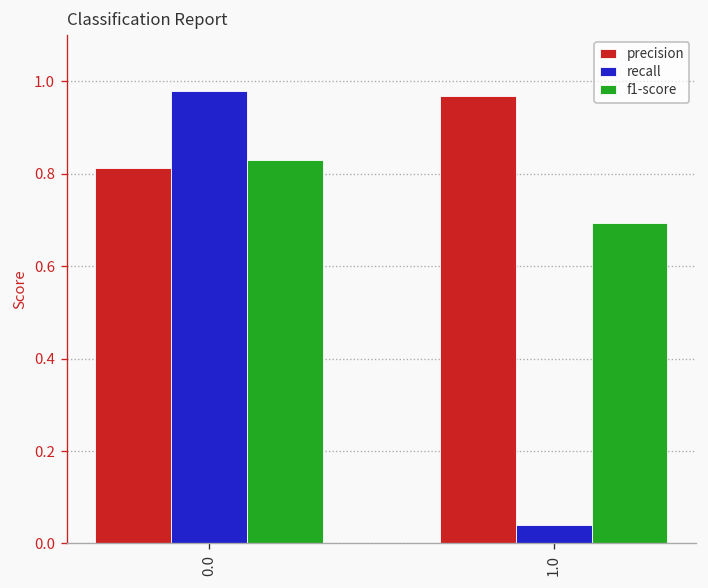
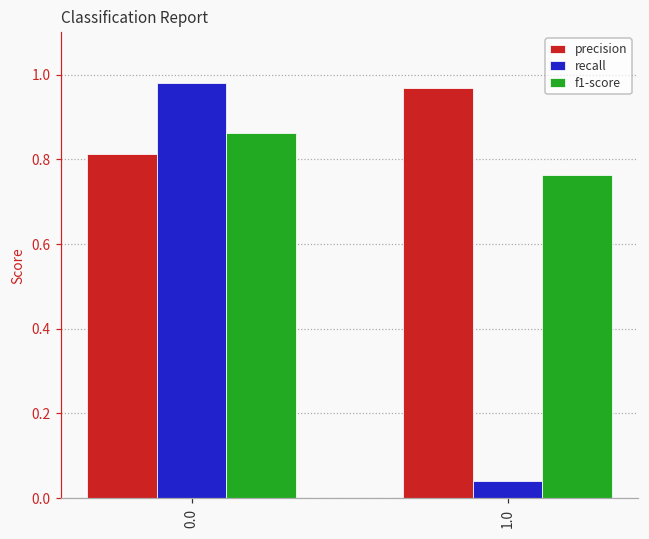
f1-score, 0.0: 0.83 -> 0.86
f1-score, 1.0: 0.69 -> 0.76
